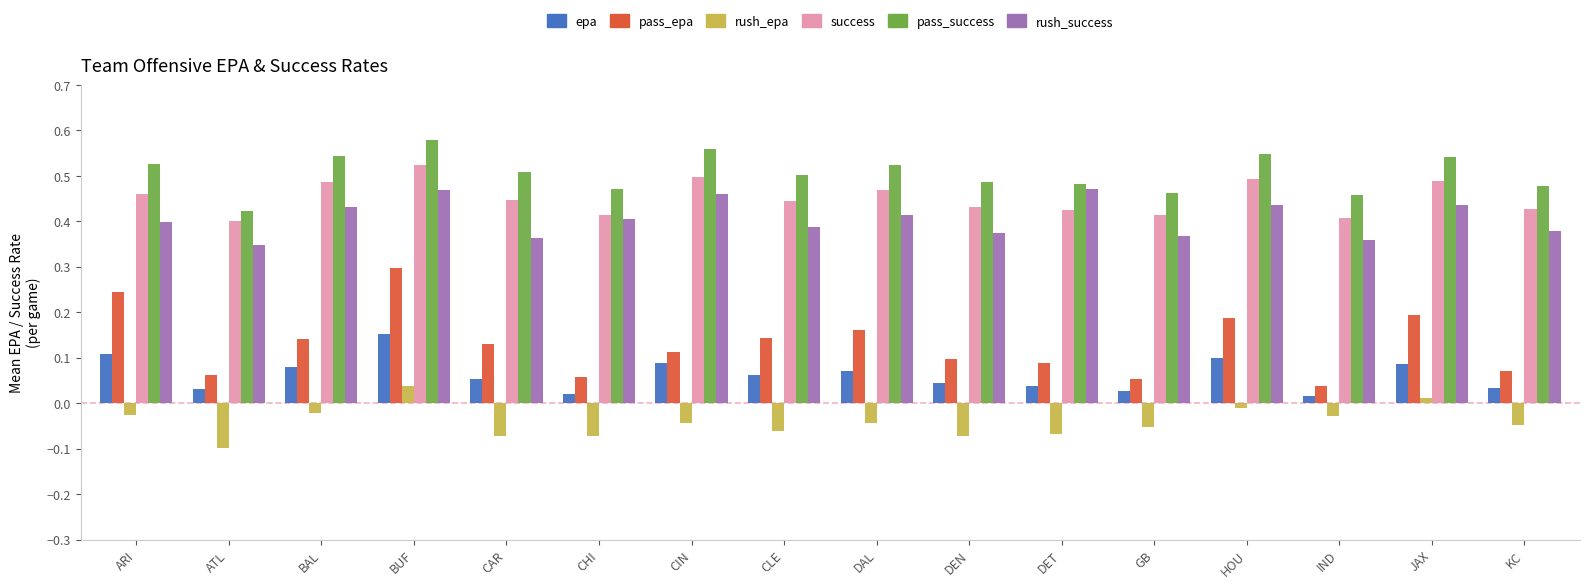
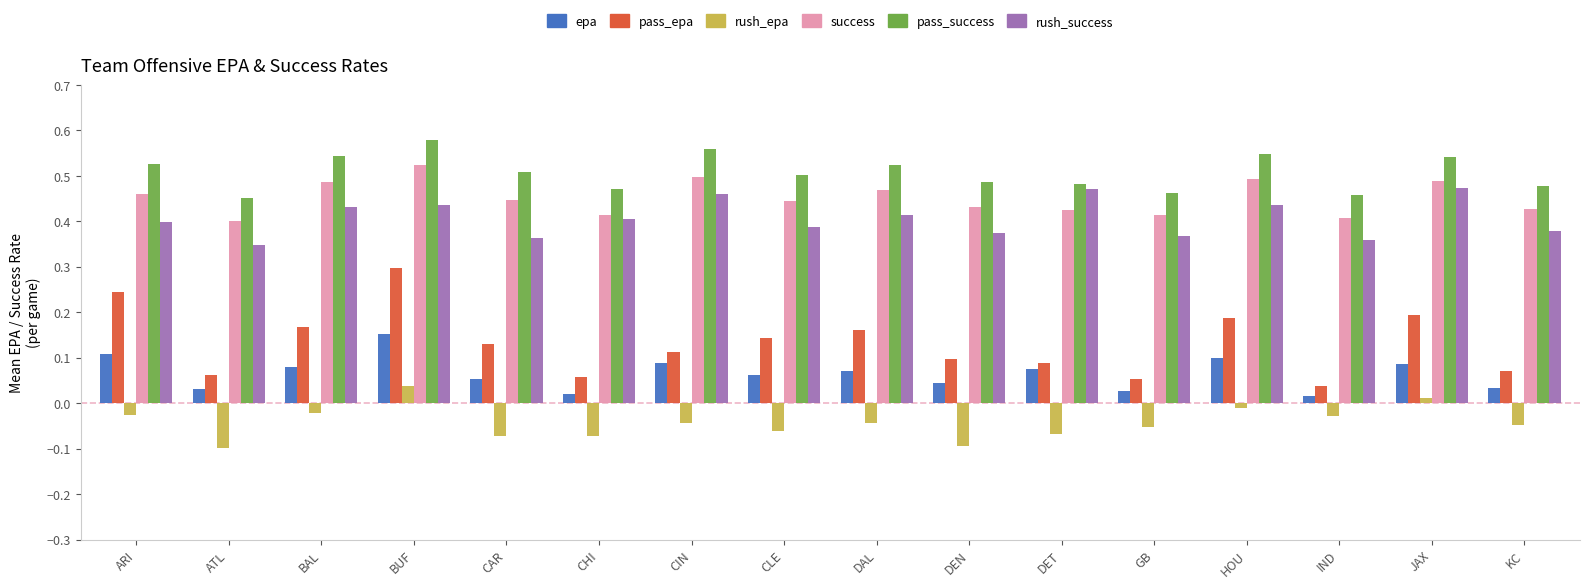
pass_success, ATL: 0.42 -> 0.45
pass_epa, BAL: 0.14 -> 0.17
rush_success, BUF: 0.47 -> 0.44
rush_epa, DEN: -0.07 -> -0.09
epa, DET: 0.04 -> 0.08
rush_success, JAX: 0.44 -> 0.47
